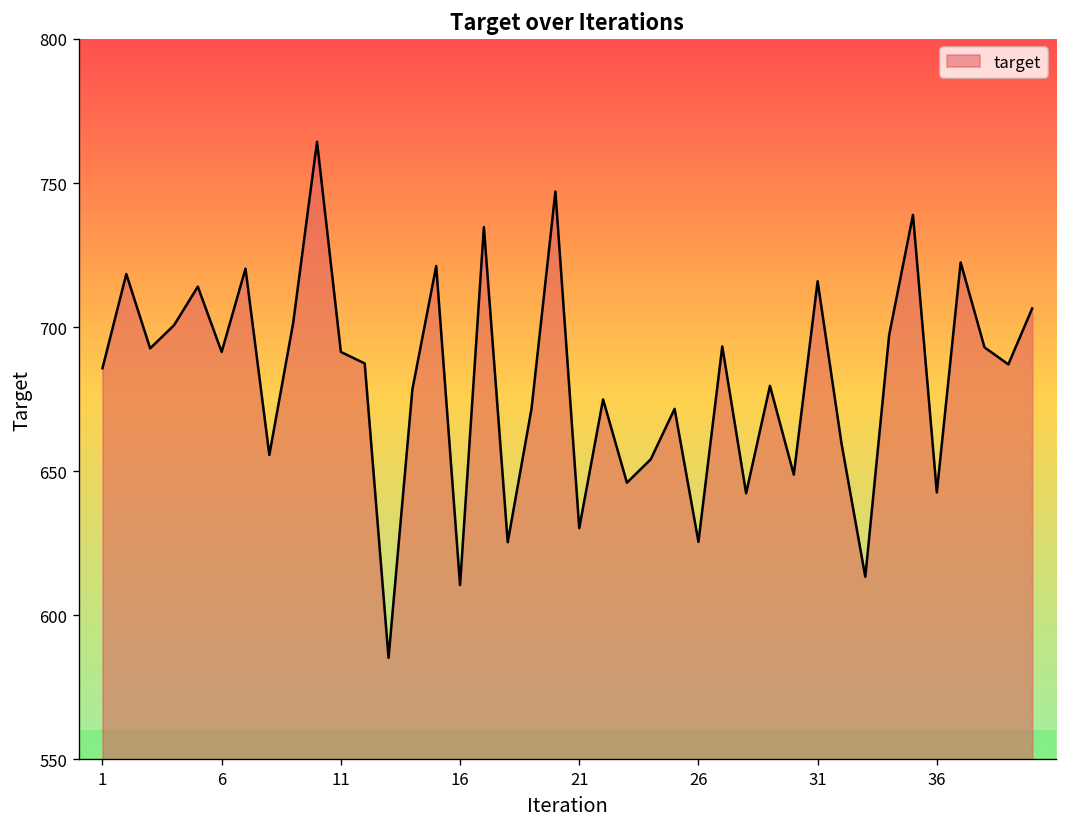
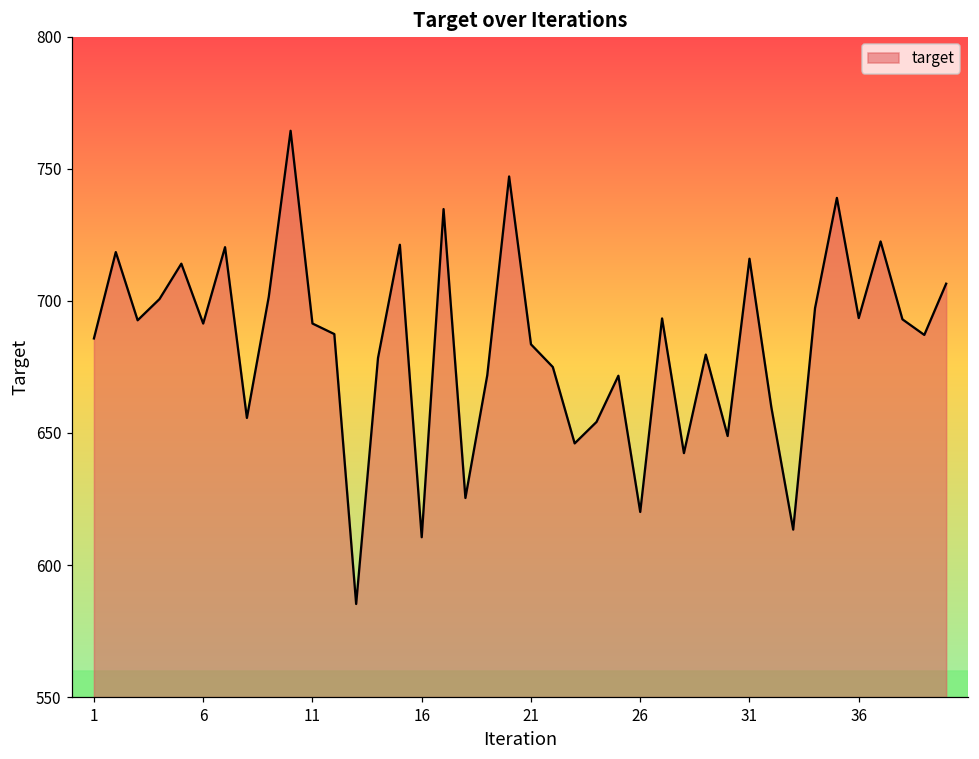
21: 630 -> 684
26: 626 -> 620
36: 643 -> 693
